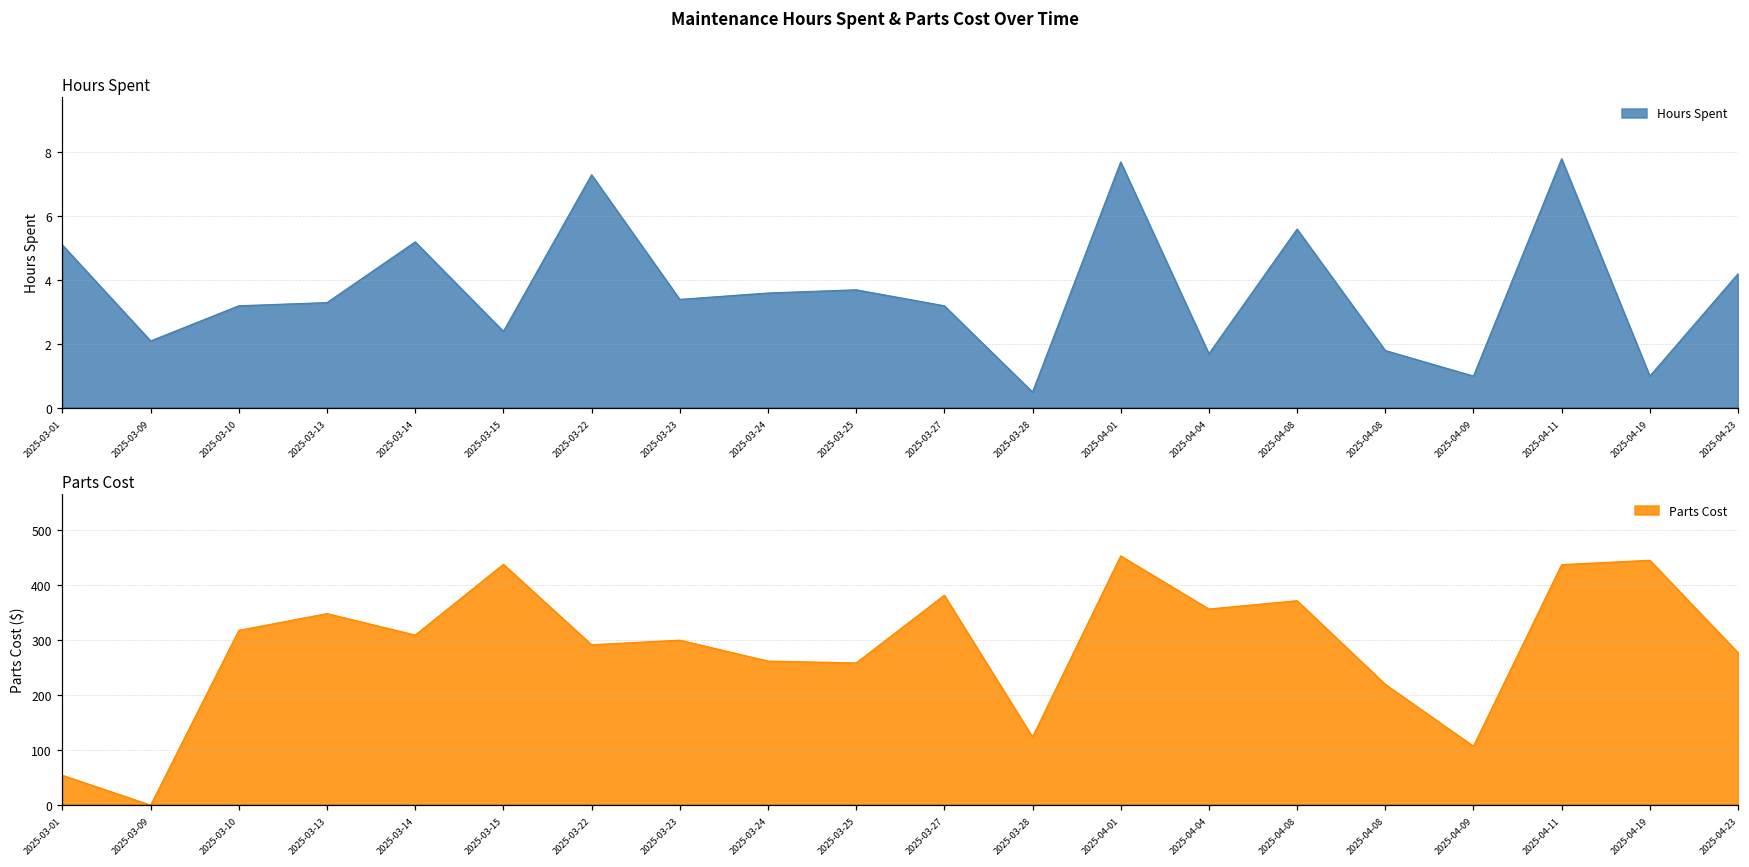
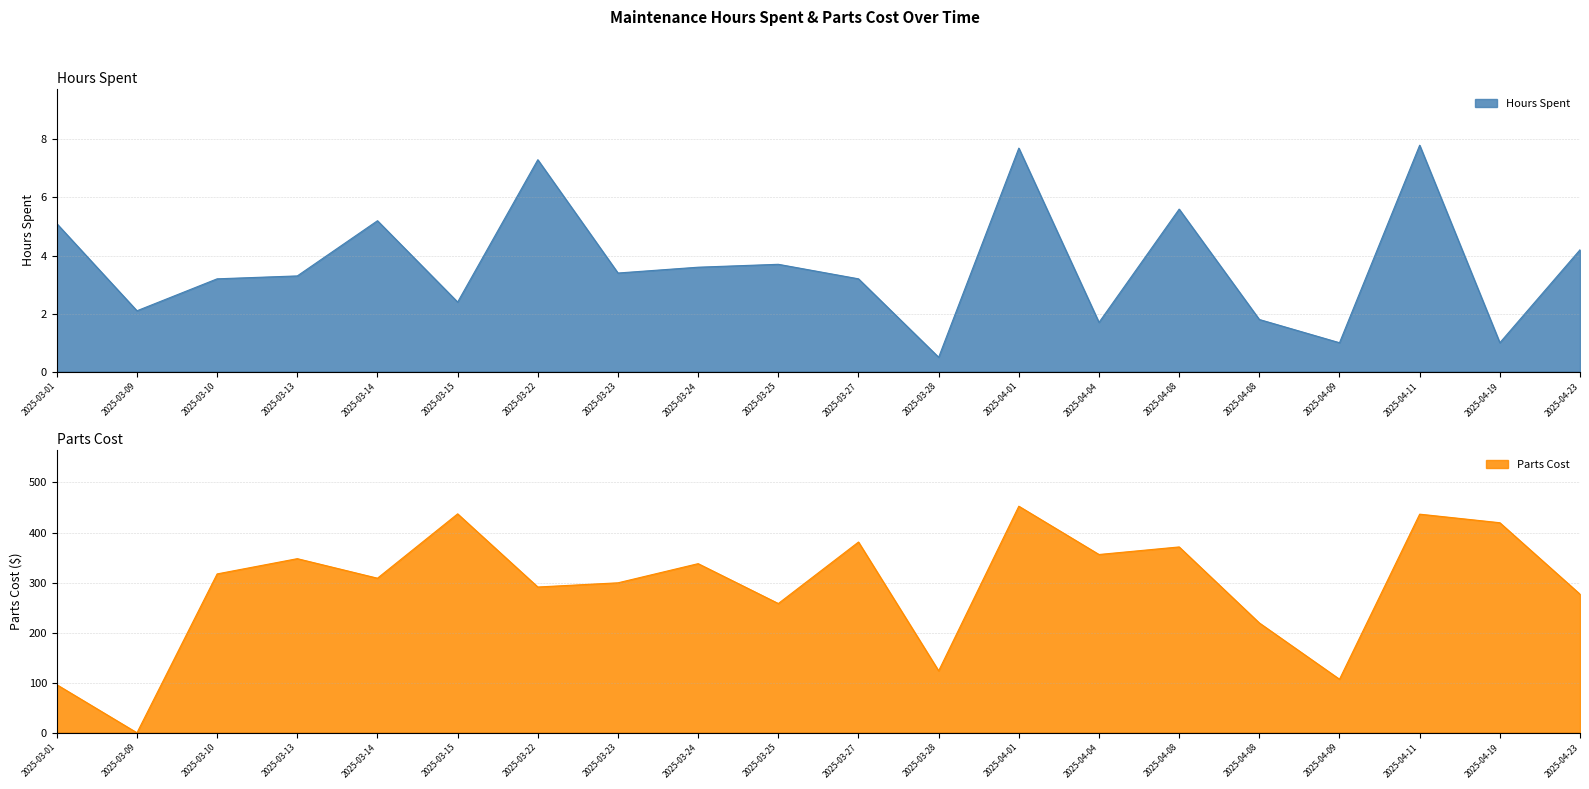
Parts Cost, 2025-03-01: 50 -> 100
Parts Cost, 2025-03-24: 260 -> 340
Parts Cost, 2025-04-19: 440 -> 420
